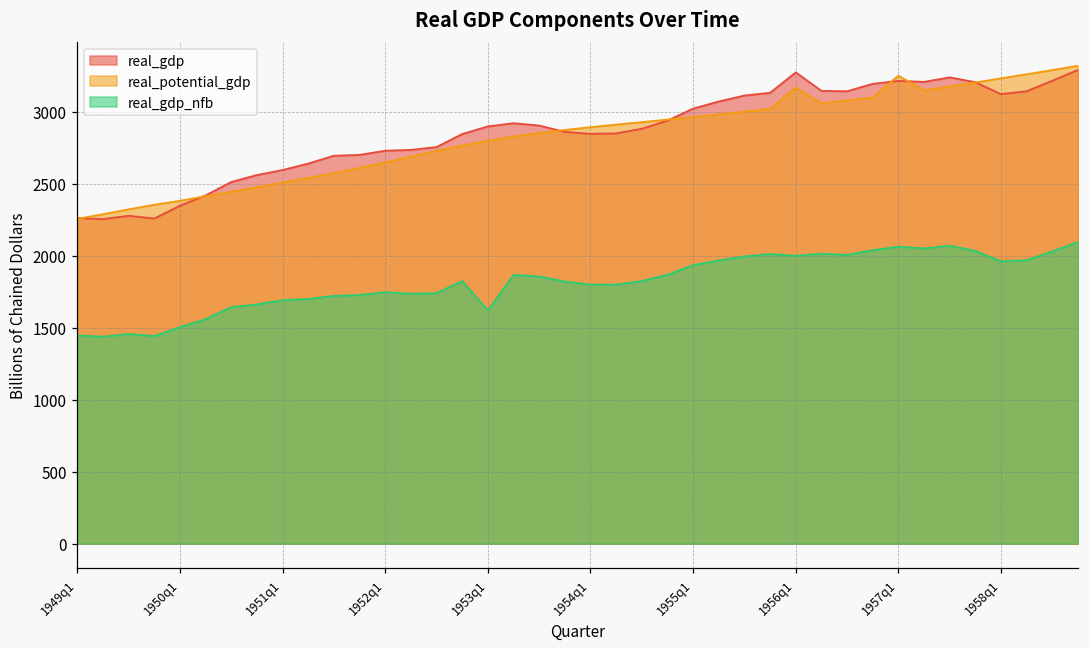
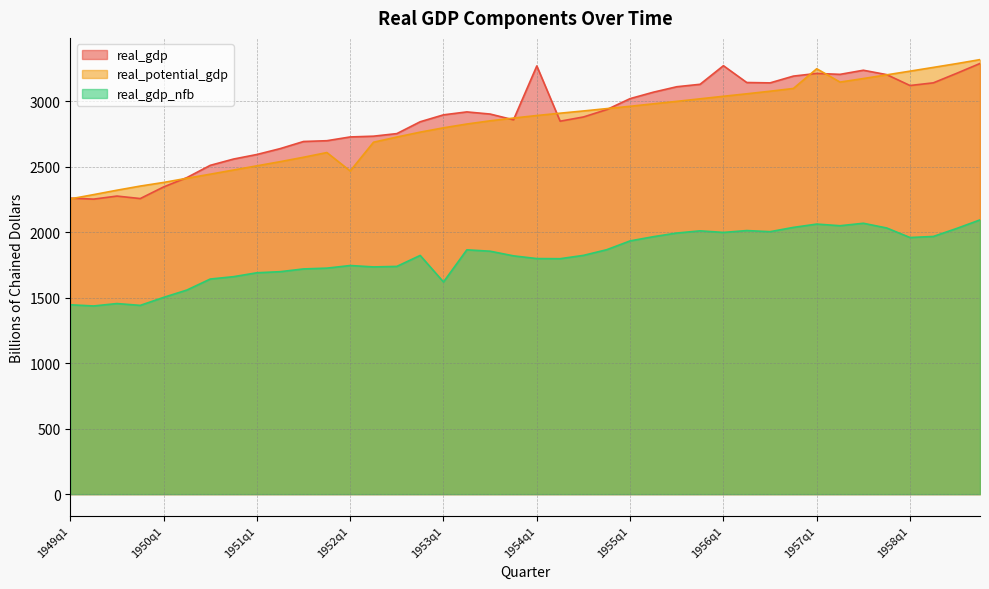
real_potential_gdp, 1952q1: 2650 -> 2470
real_gdp, 1954q1: 2850 -> 3270
real_potential_gdp, 1956q1: 3170 -> 3040
